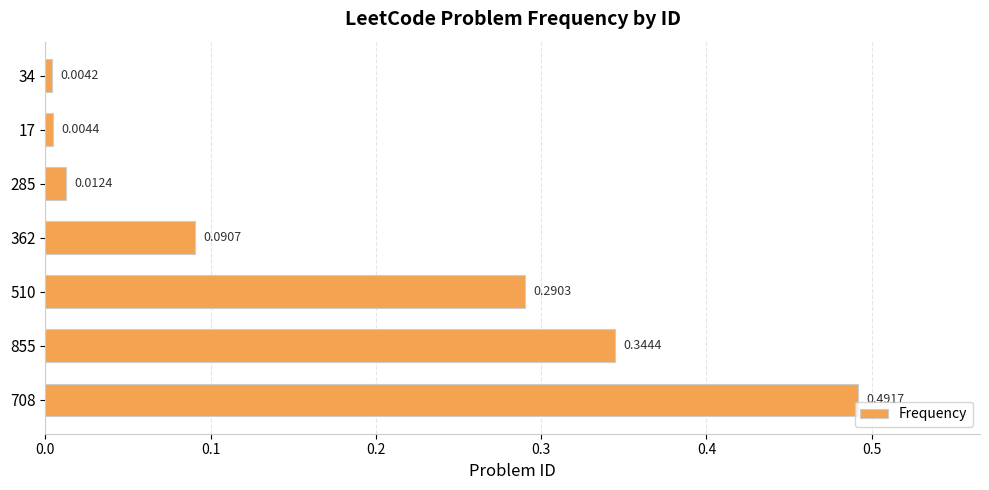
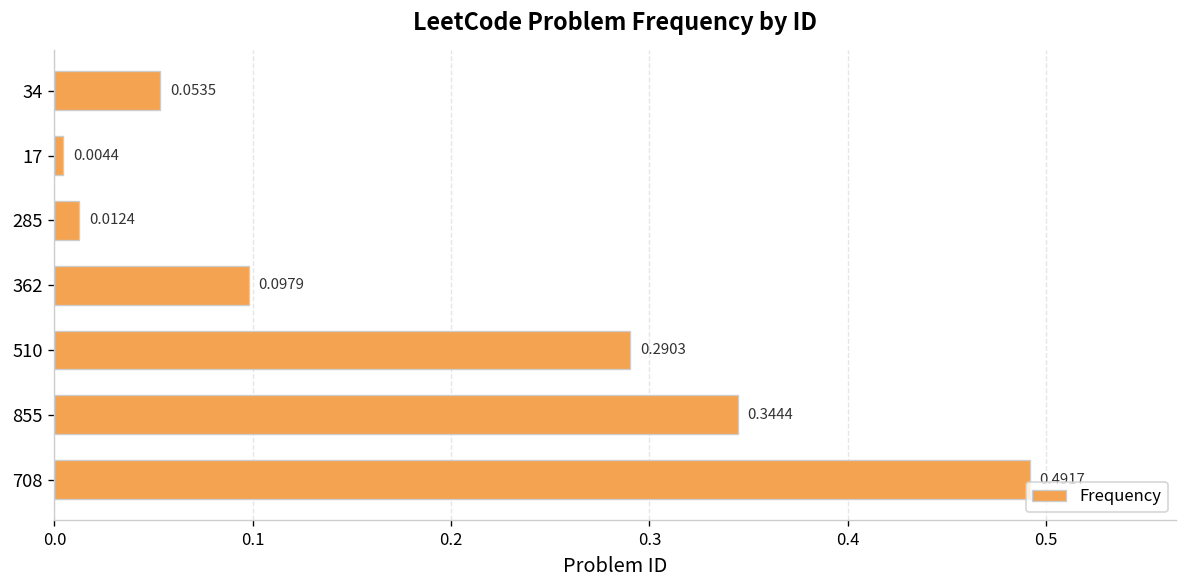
34: 0.0042 -> 0.0535
362: 0.0907 -> 0.0979
